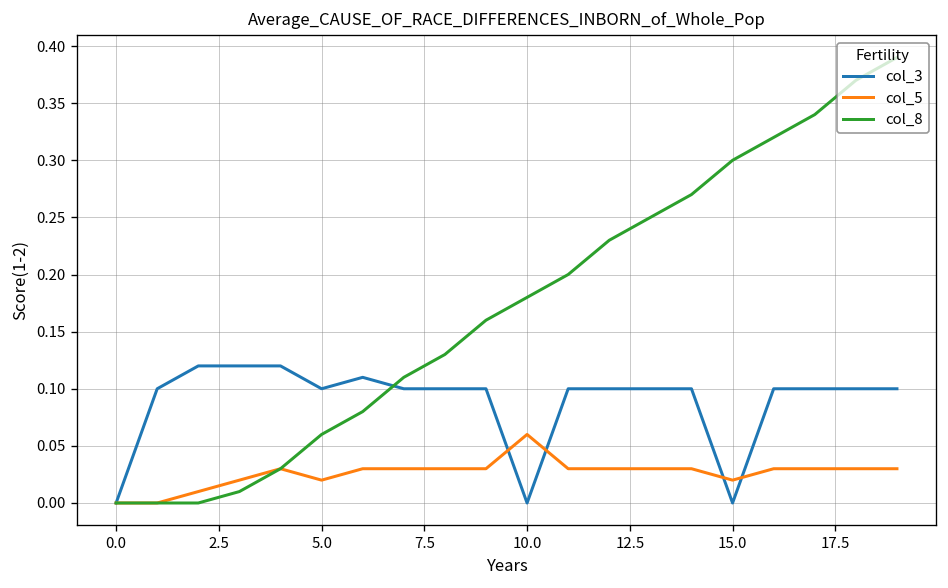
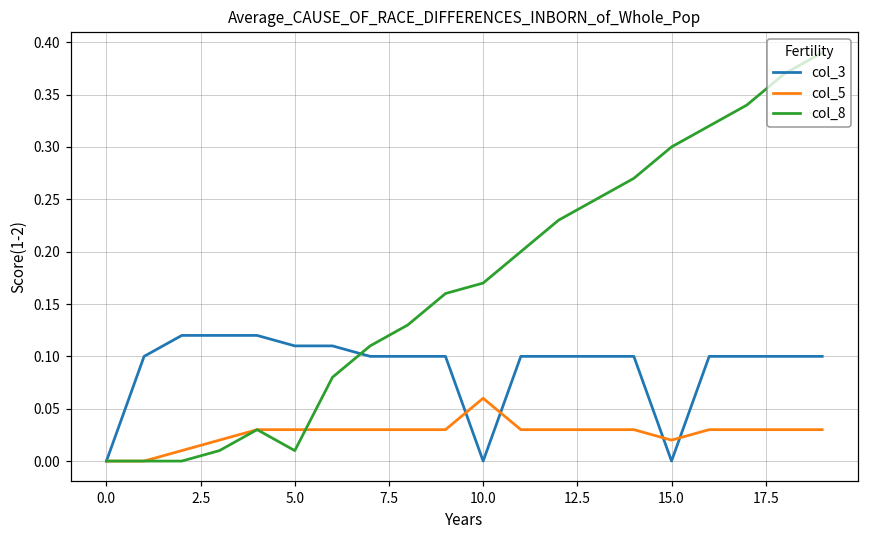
col_3, 5.0: 0.10 -> 0.11
col_5, 5.0: 0.02 -> 0.03
col_8, 5.0: 0.06 -> 0.01
col_8, 10.0: 0.18 -> 0.17
